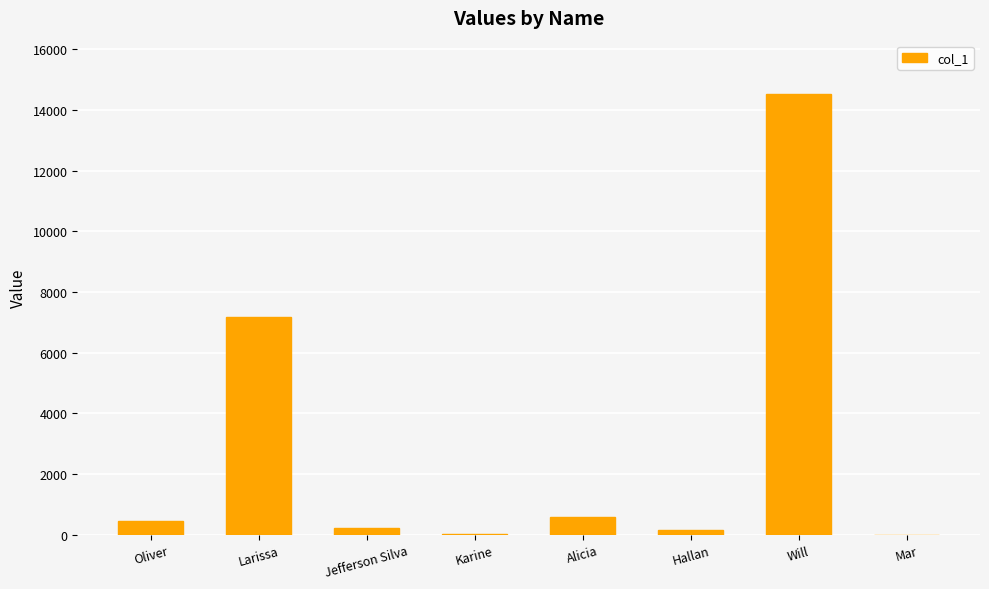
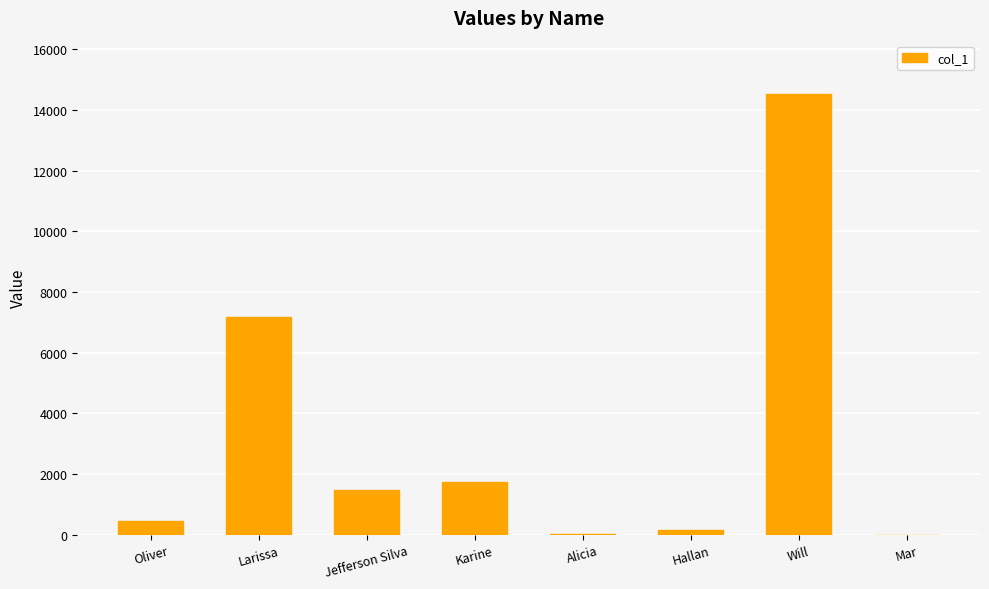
Jefferson Silva: 200 -> 1500
Karine: 0 -> 1700
Alicia: 600 -> 0
